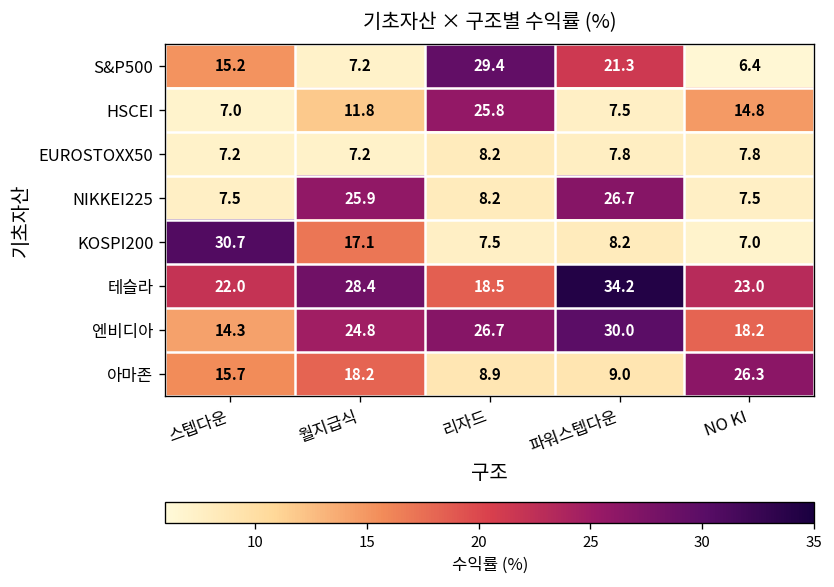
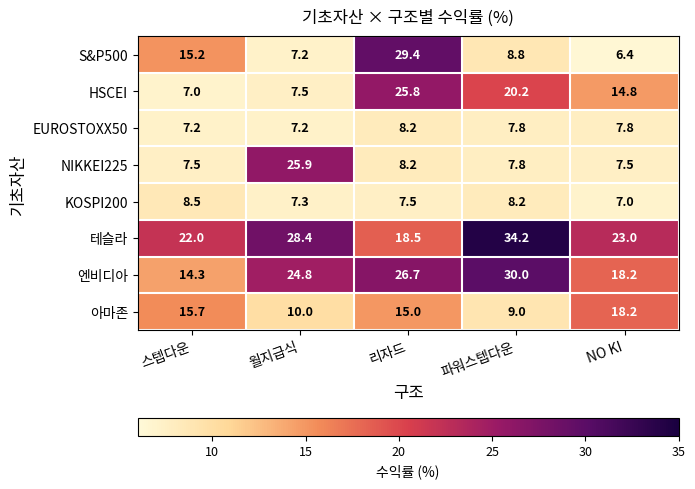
S&P500, 파워스텝다운: 21.3 -> 8.8
HSCEI, 월지급식: 11.8 -> 7.5
HSCEI, 파워스텝다운: 7.5 -> 20.2
NIKKEI225, 파워스텝다운: 26.7 -> 7.8
KOSPI200, 스텝다운: 30.7 -> 8.5
KOSPI200, 월지급식: 17.1 -> 7.3
아마존, 월지급식: 18.2 -> 10.0
아마존, 리자드: 8.9 -> 15.0
아마존, NO KI: 26.3 -> 18.2
